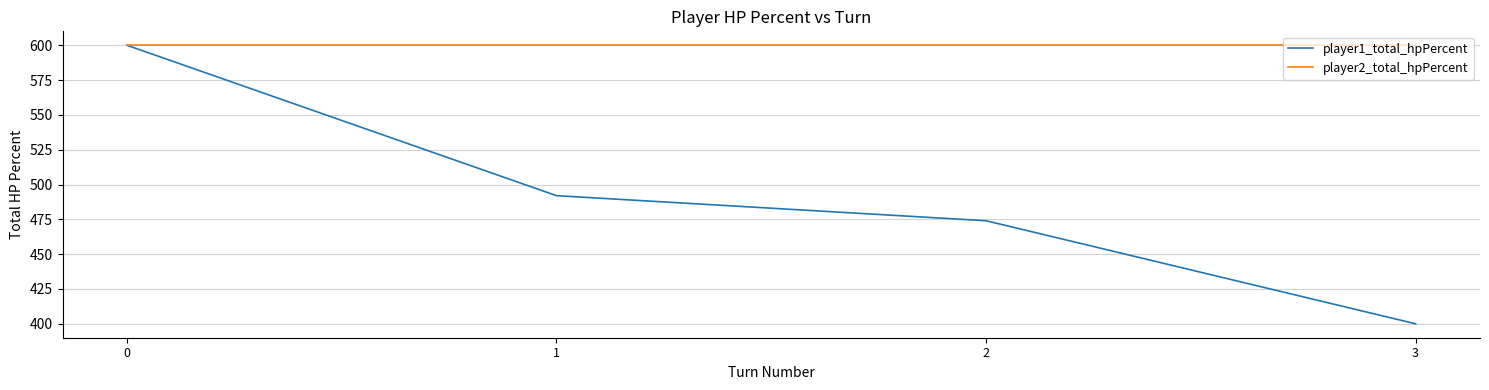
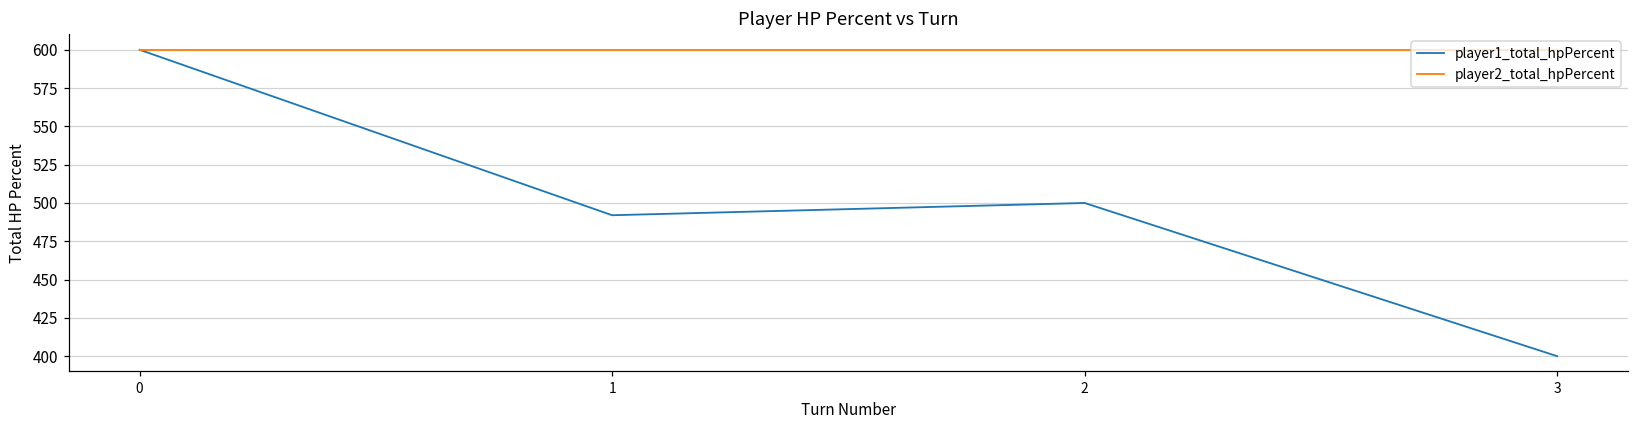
player1_total_hpPercent, 2: 474 -> 500
